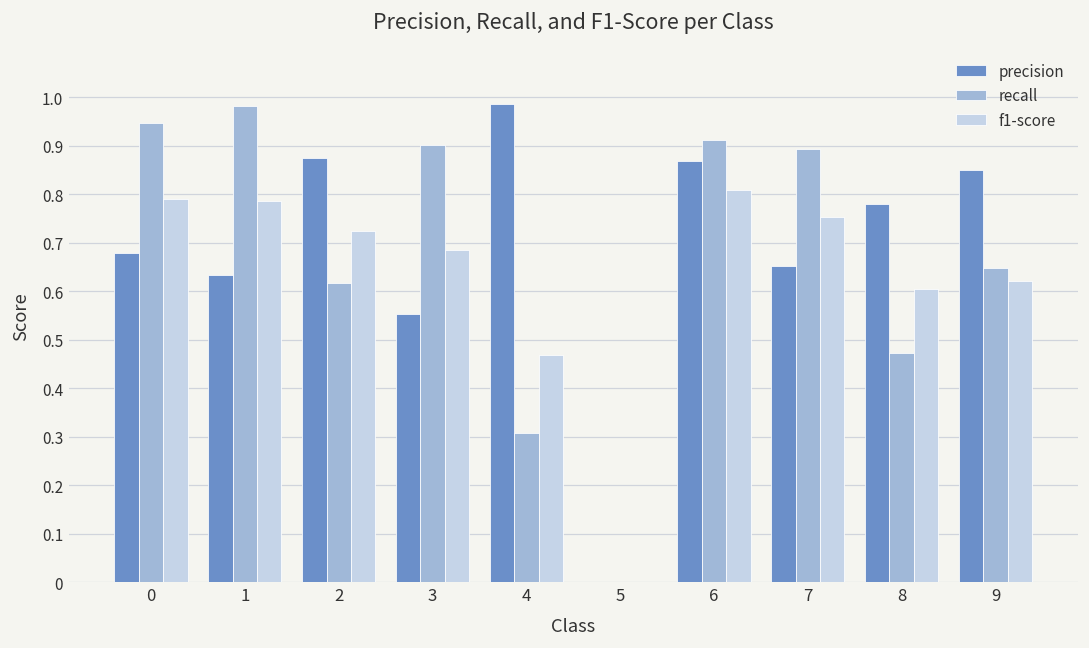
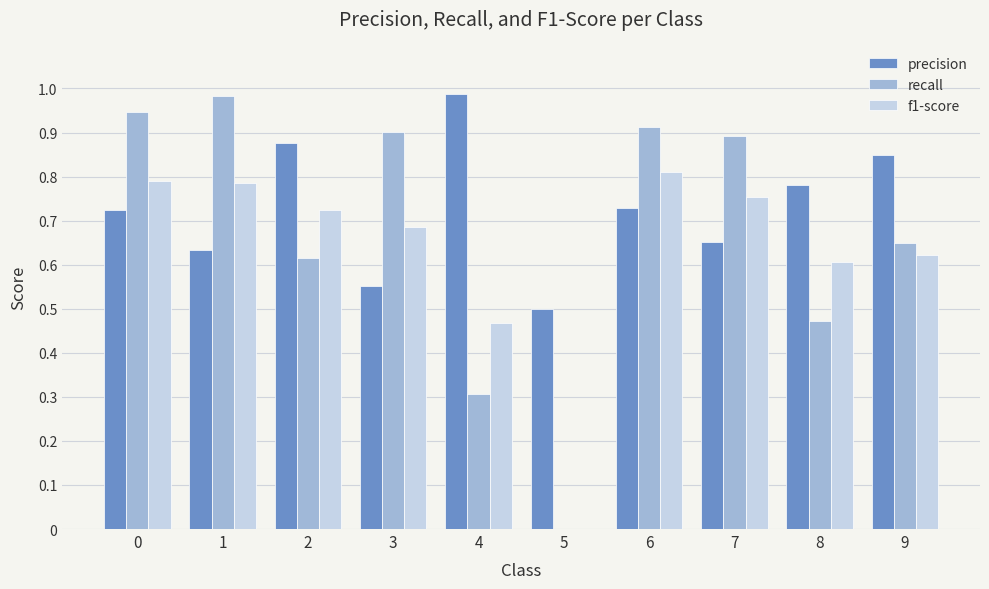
precision, 0: 0.68 -> 0.72
precision, 5: 0.0 -> 0.5
precision, 6: 0.87 -> 0.73
